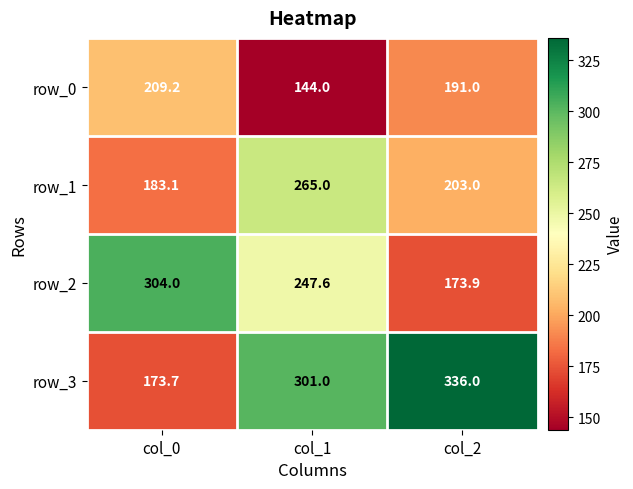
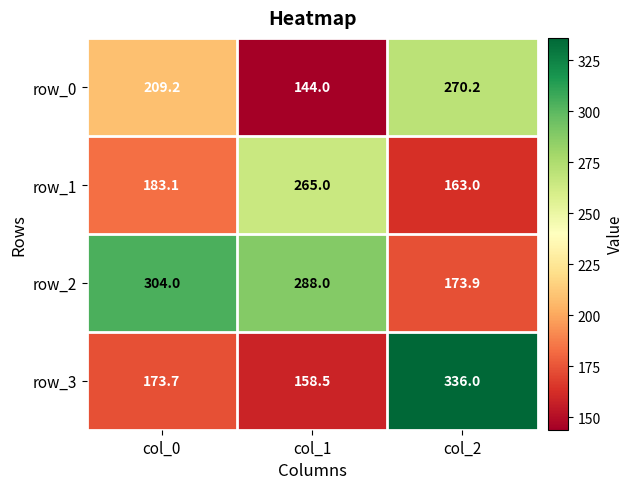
row_0, col_2: 191.0 -> 270.2
row_1, col_2: 203.0 -> 163.0
row_2, col_1: 247.6 -> 288.0
row_3, col_1: 301.0 -> 158.5
